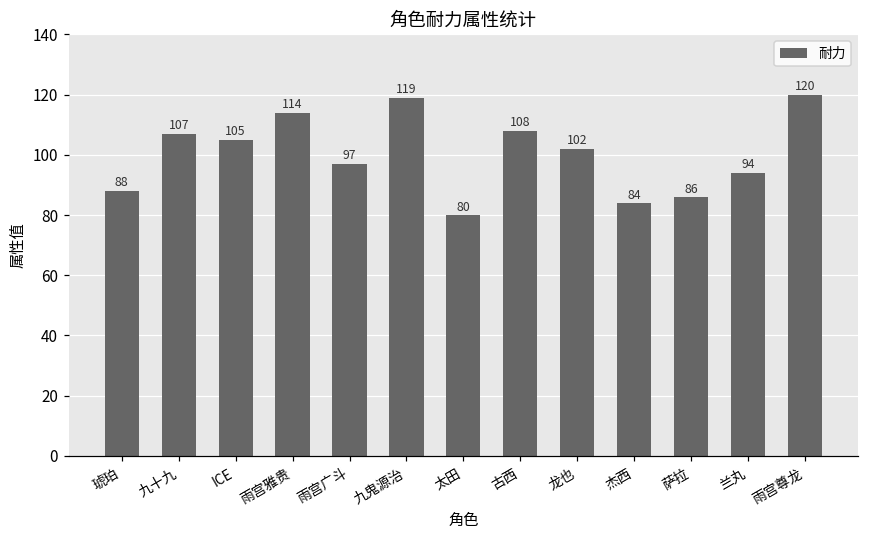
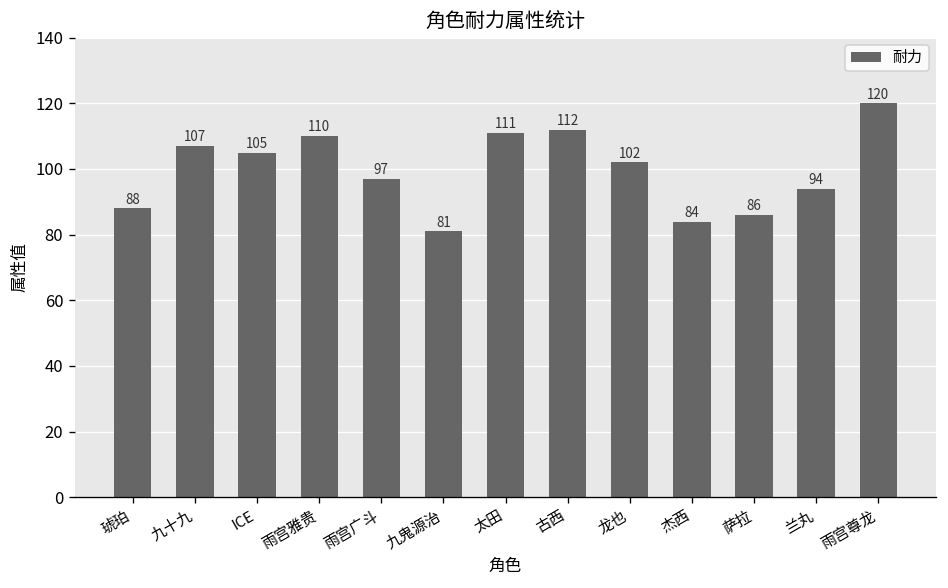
雨宫雅贵: 114 -> 110
九鬼源治: 119 -> 81
太田: 80 -> 111
古西: 108 -> 112
